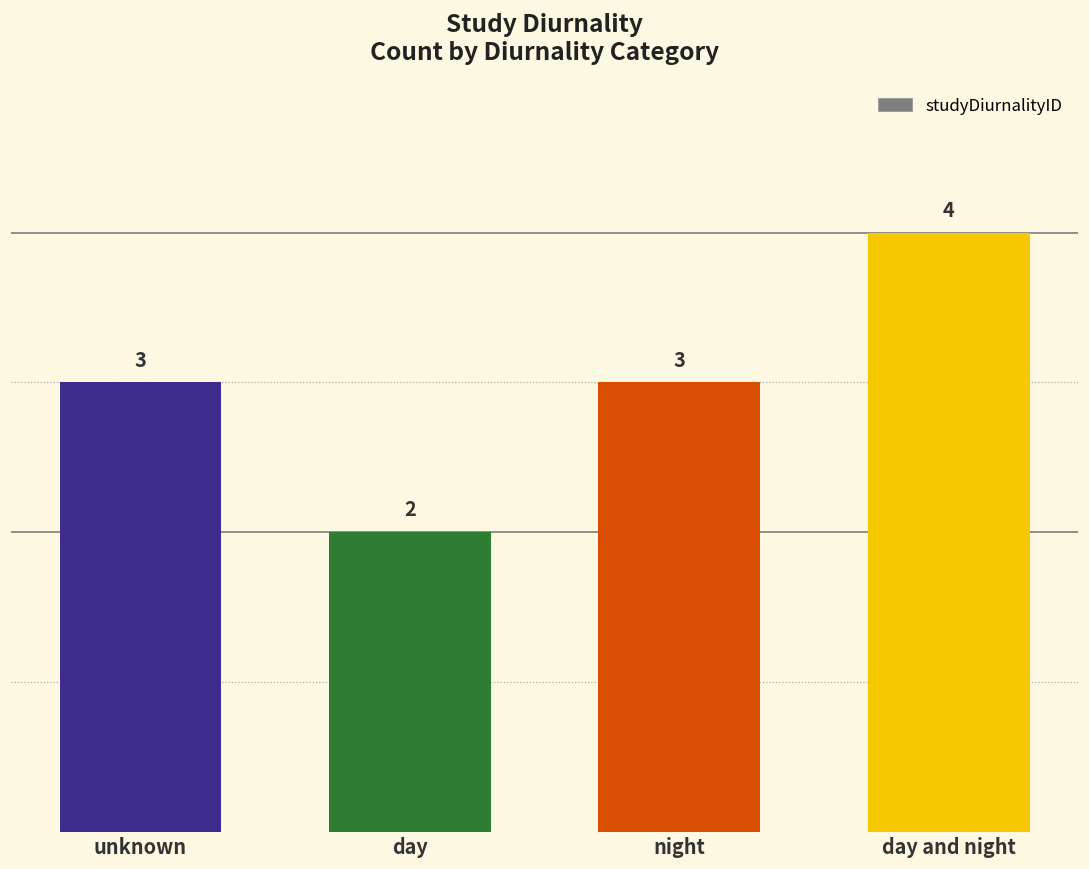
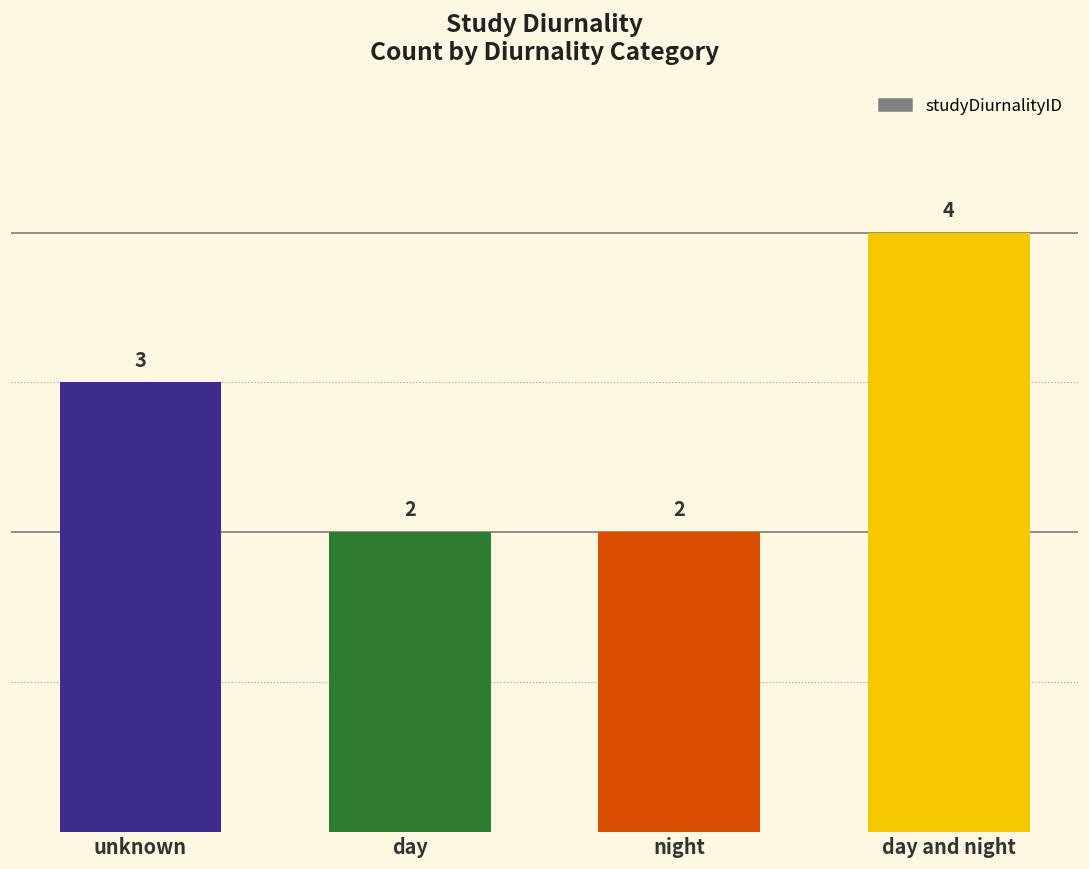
night: 3 -> 2
